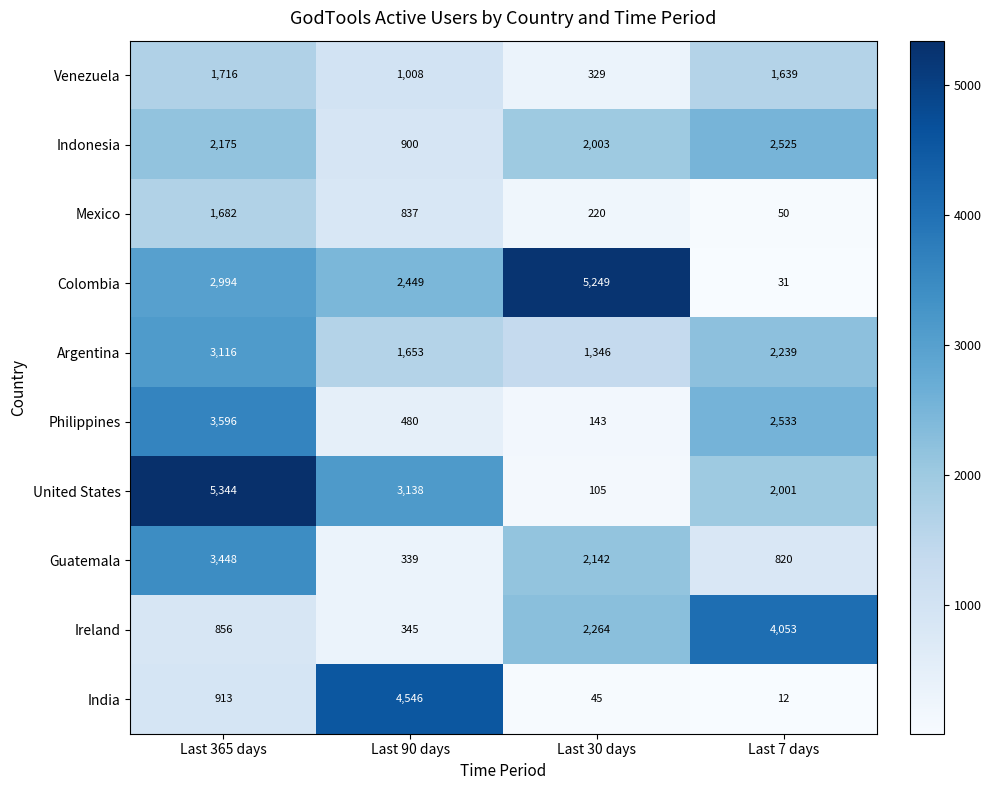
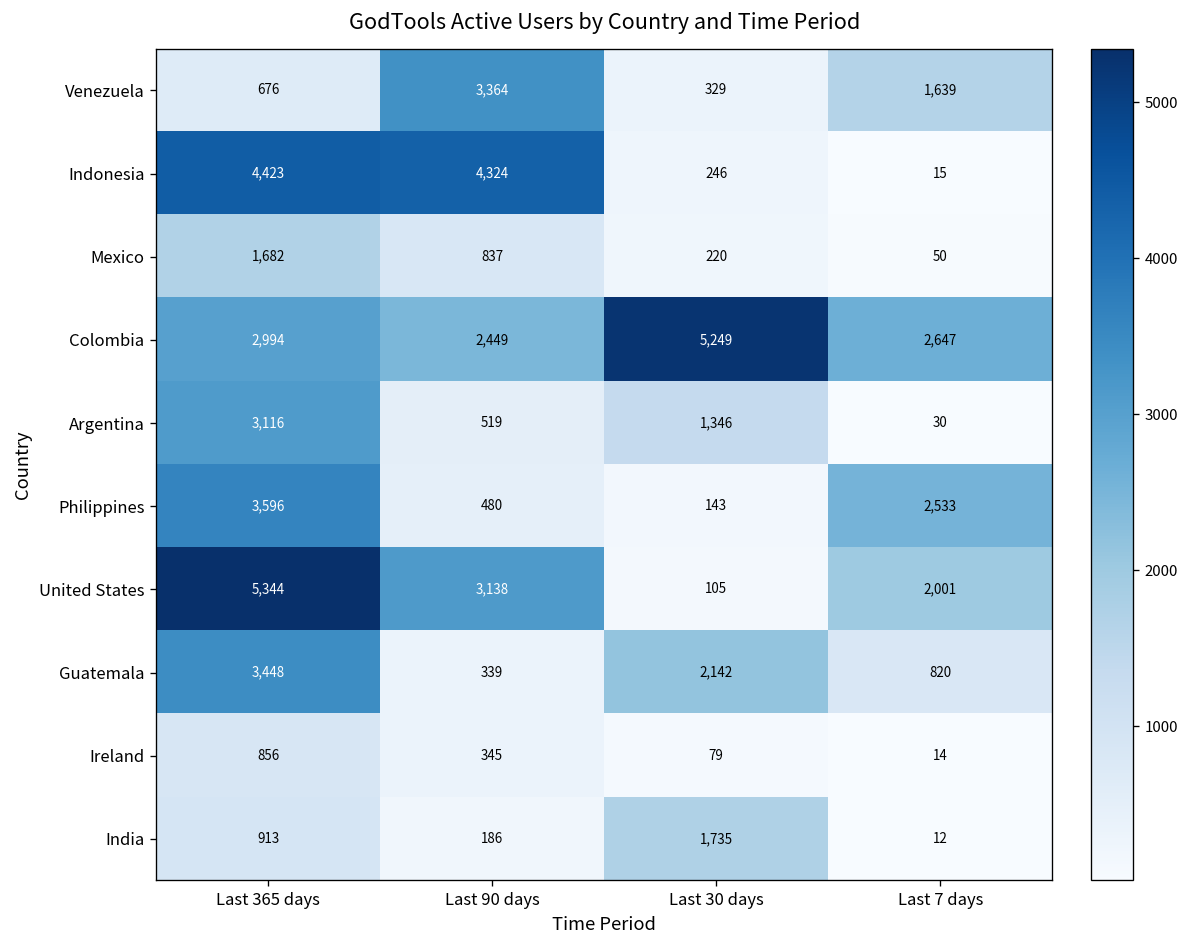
Venezuela, Last 365 days: 1,716 -> 676
Venezuela, Last 90 days: 1,008 -> 3,364
Indonesia, Last 365 days: 2,175 -> 4,423
Indonesia, Last 90 days: 900 -> 4,324
Indonesia, Last 30 days: 2,003 -> 246
Indonesia, Last 7 days: 2,525 -> 15
Colombia, Last 7 days: 31 -> 2,647
Argentina, Last 90 days: 1,653 -> 519
Argentina, Last 7 days: 2,239 -> 30
Ireland, Last 30 days: 2,264 -> 79
Ireland, Last 7 days: 4,053 -> 14
India, Last 90 days: 4,546 -> 186
India, Last 30 days: 45 -> 1,735
